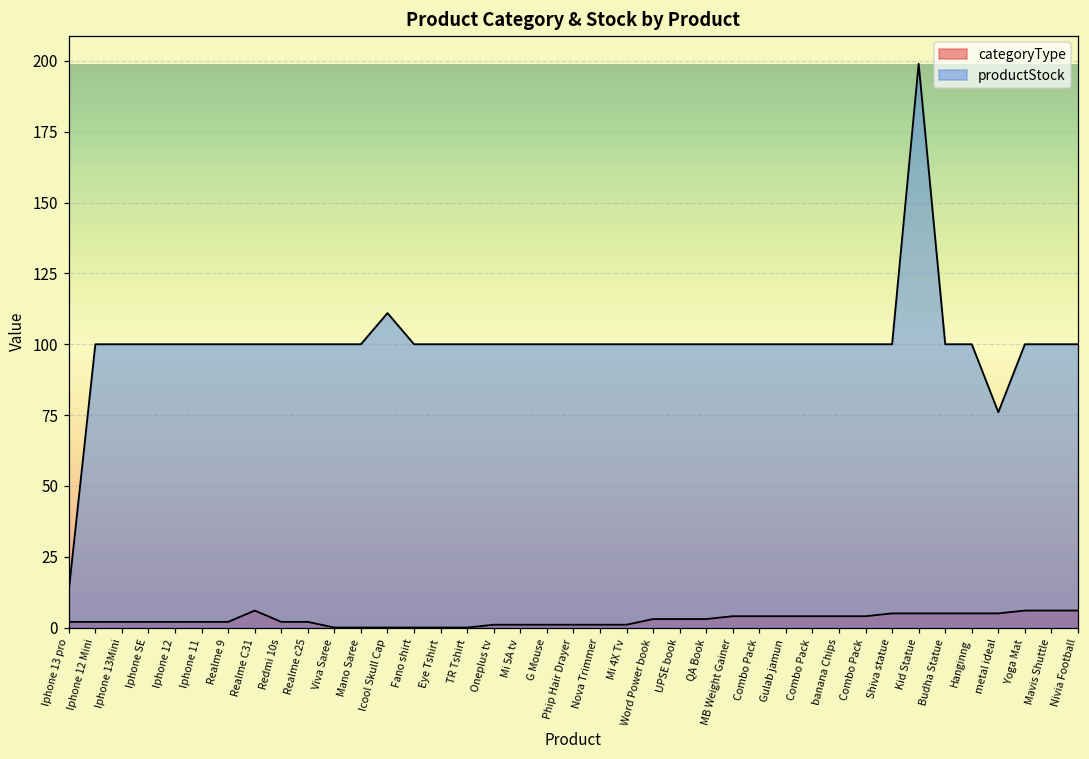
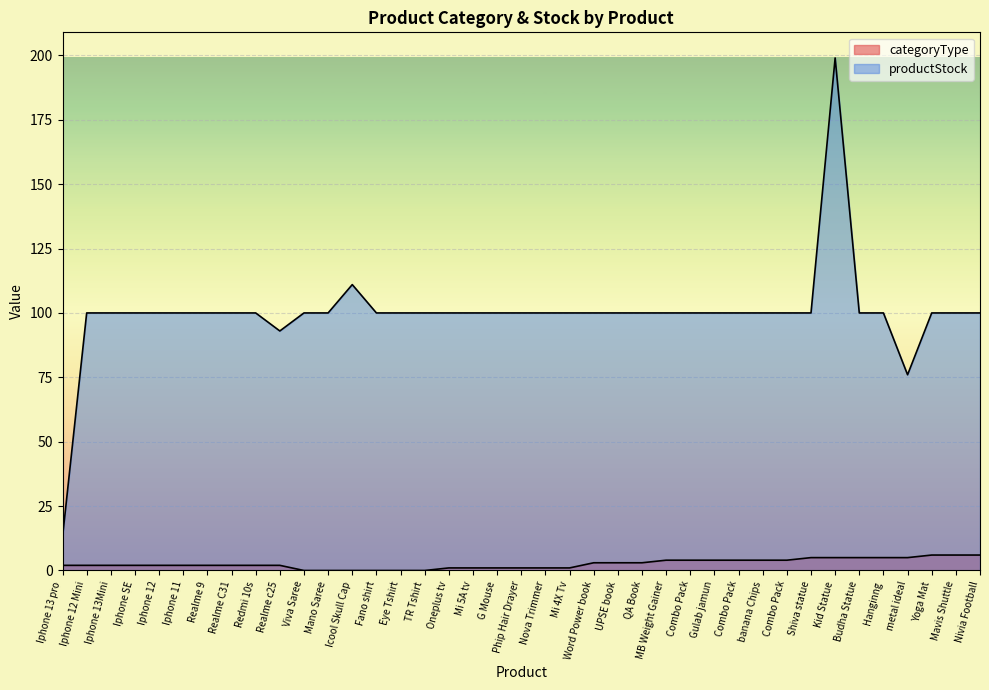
categoryType, Realme C31: 6 -> 2
productStock, Realme c25: 100 -> 93
